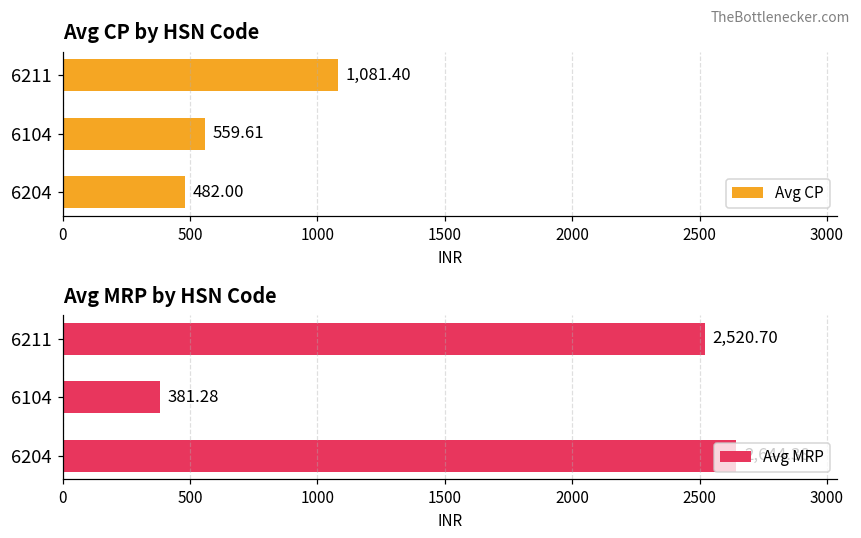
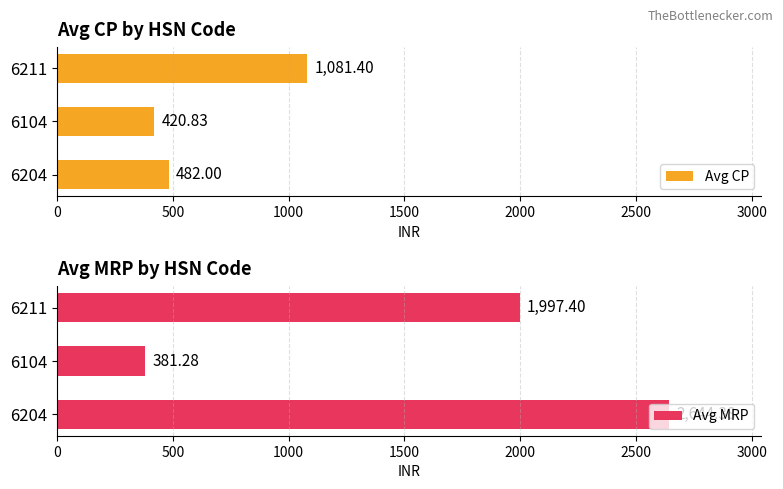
Avg CP by HSN Code, 6104: 559.61 -> 420.83
Avg MRP by HSN Code, 6211: 2,520.70 -> 1,997.40
